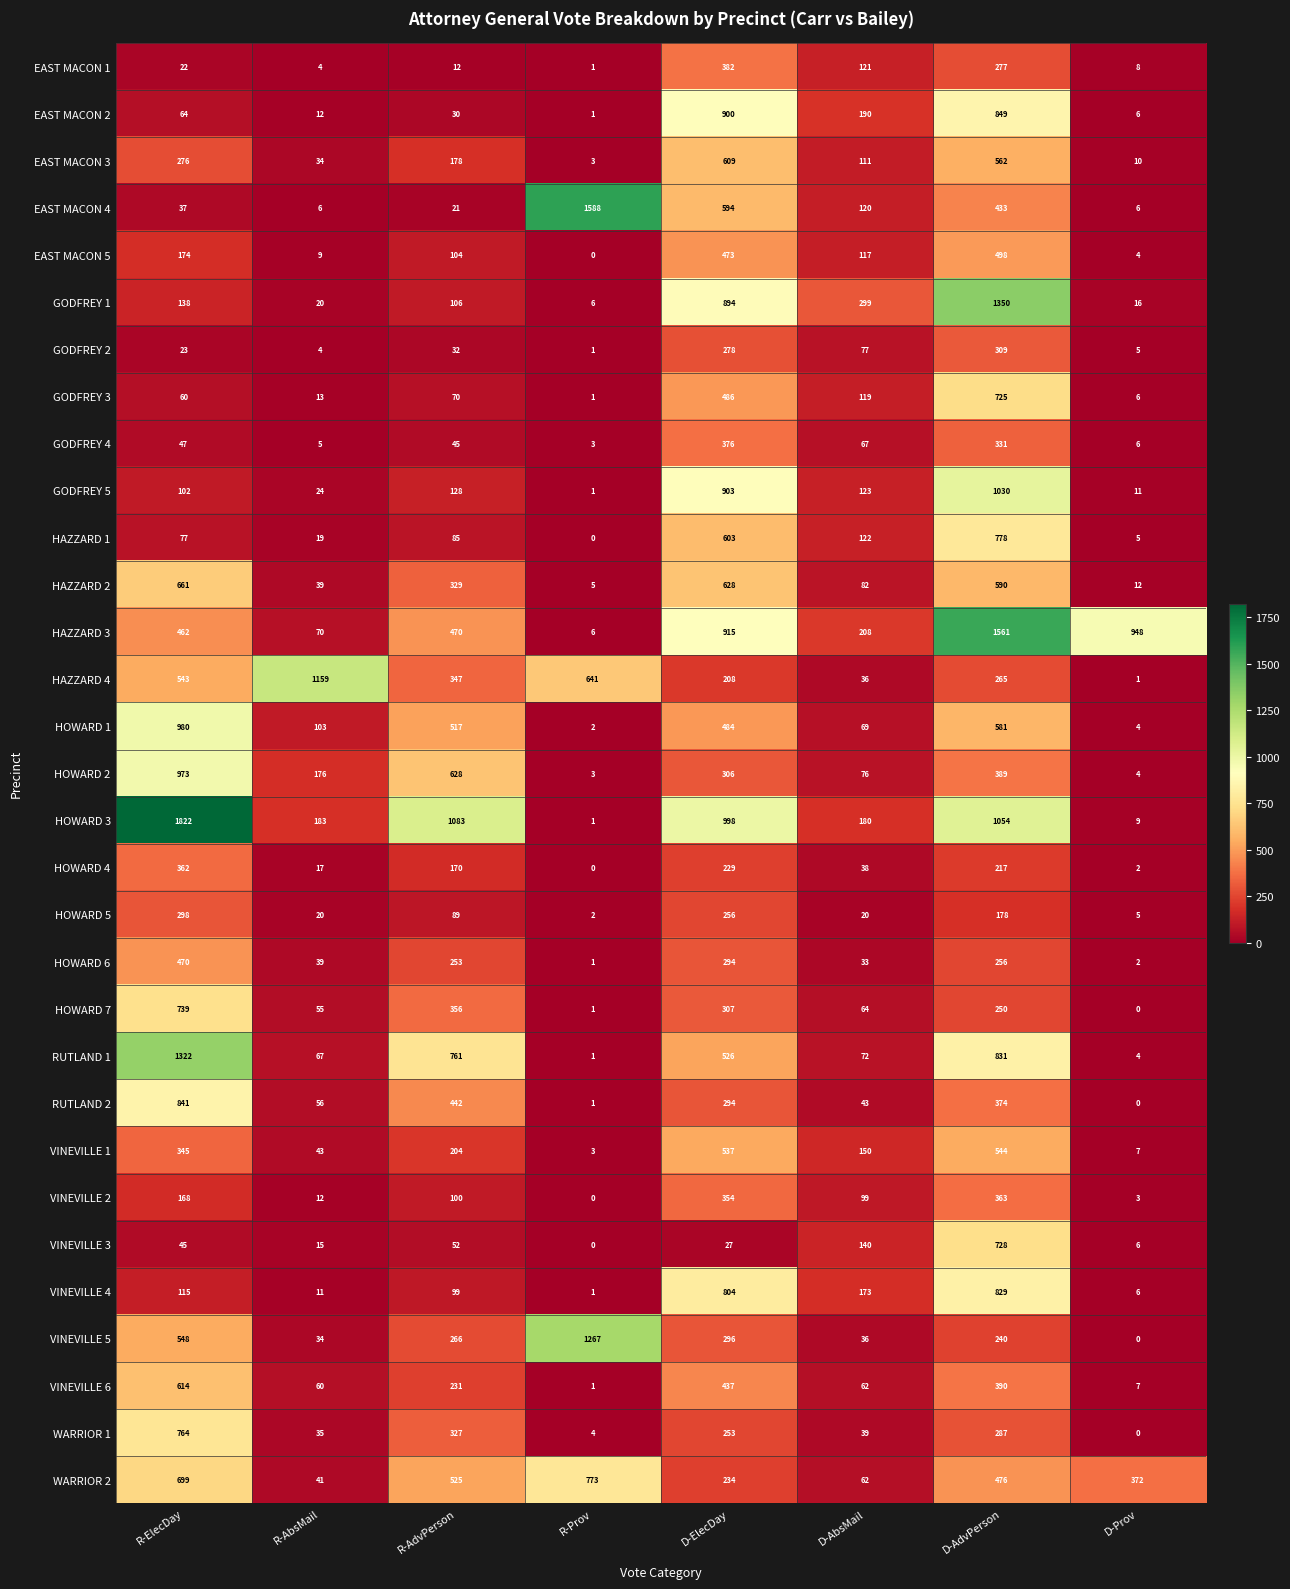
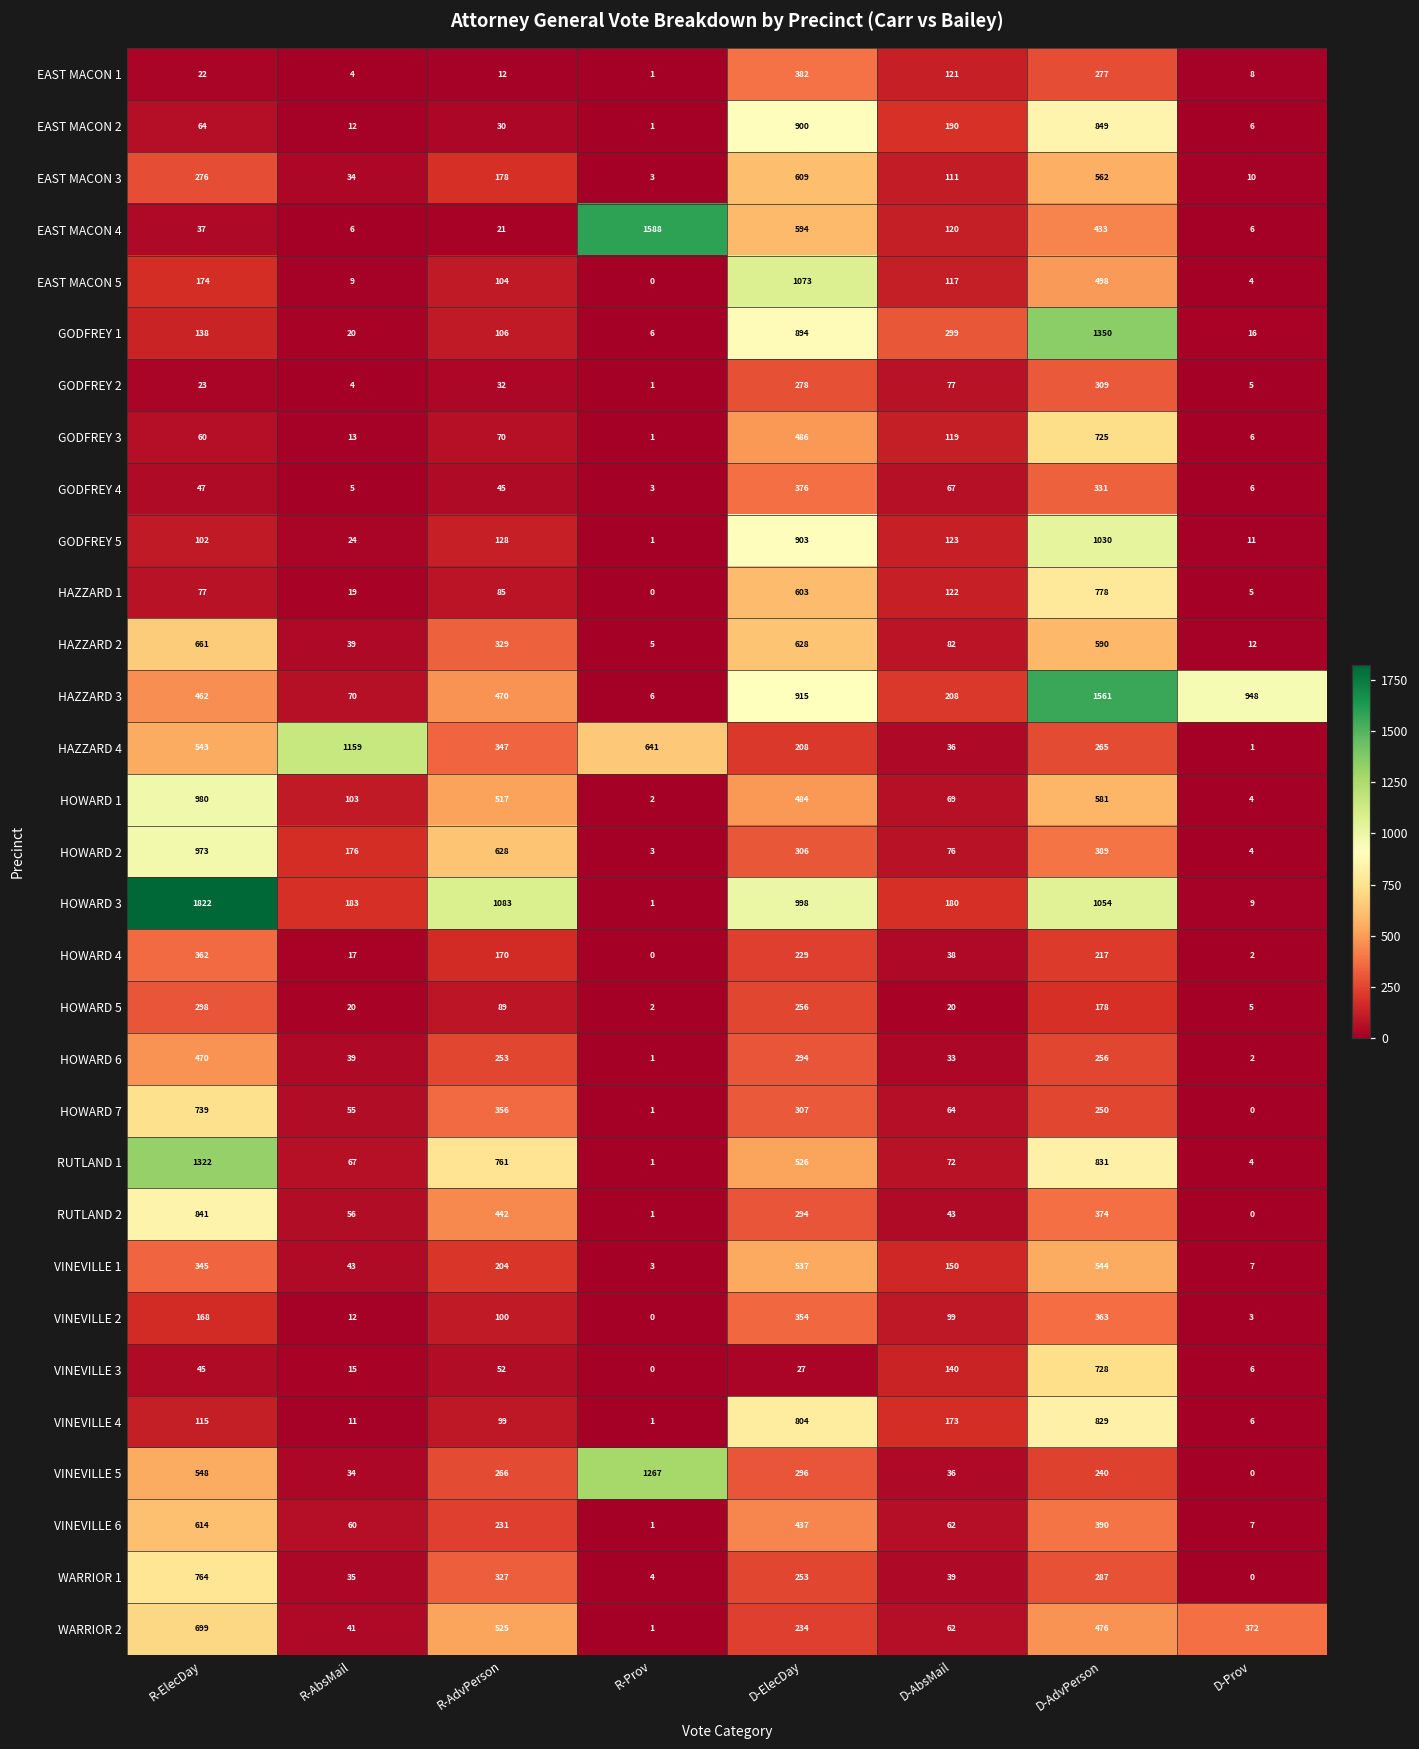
EAST MACON 5, D-ElecDay: 473 -> 1073
WARRIOR 2, R-Prov: 773 -> 1
